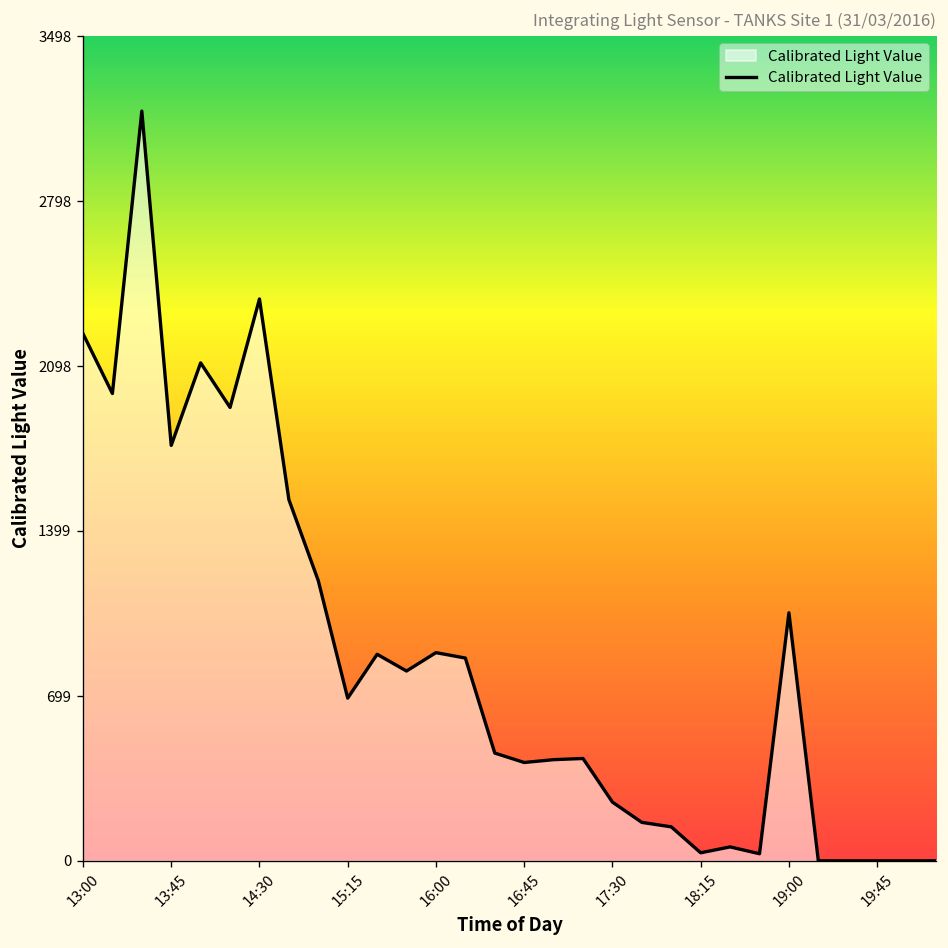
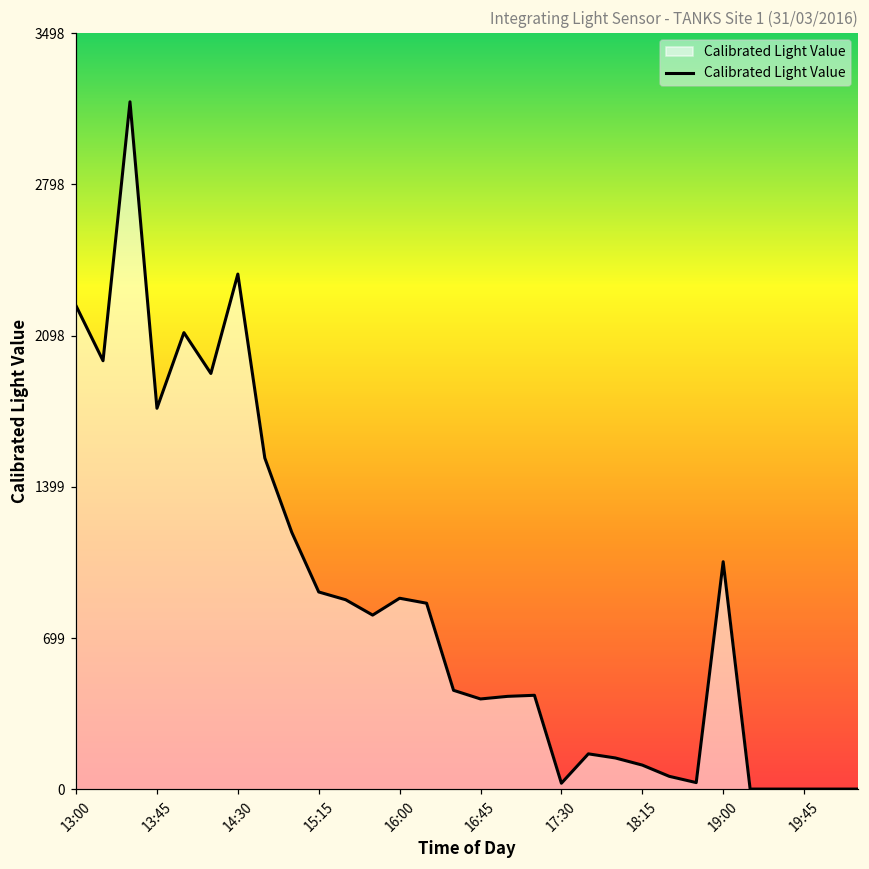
15:15: 690 -> 910
17:30: 250 -> 30
18:15: 30 -> 110
